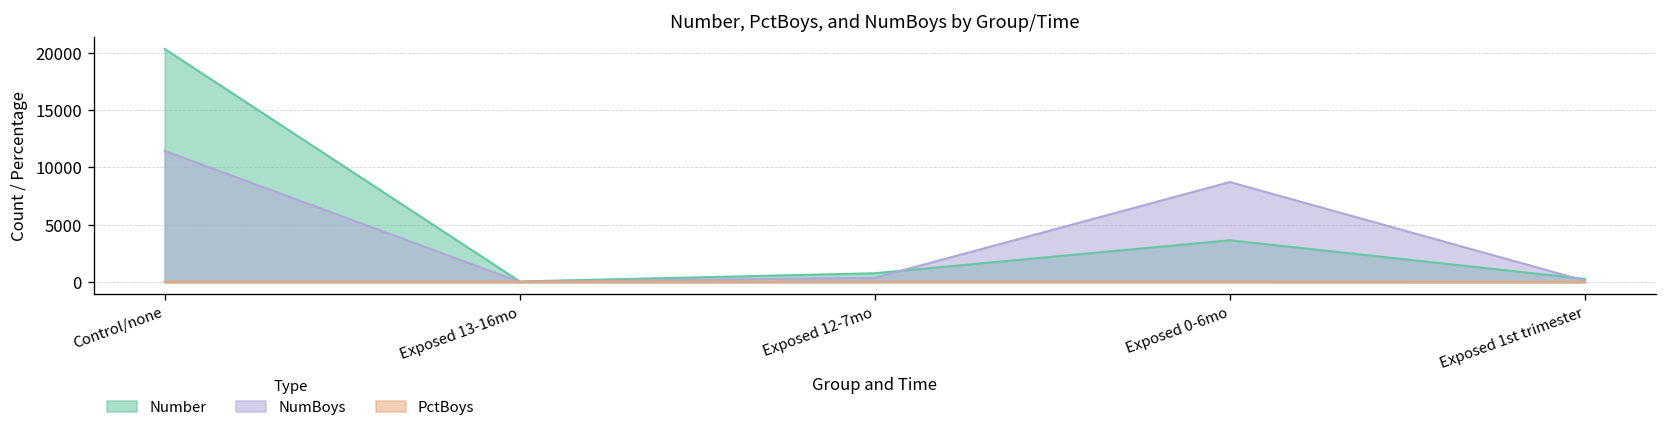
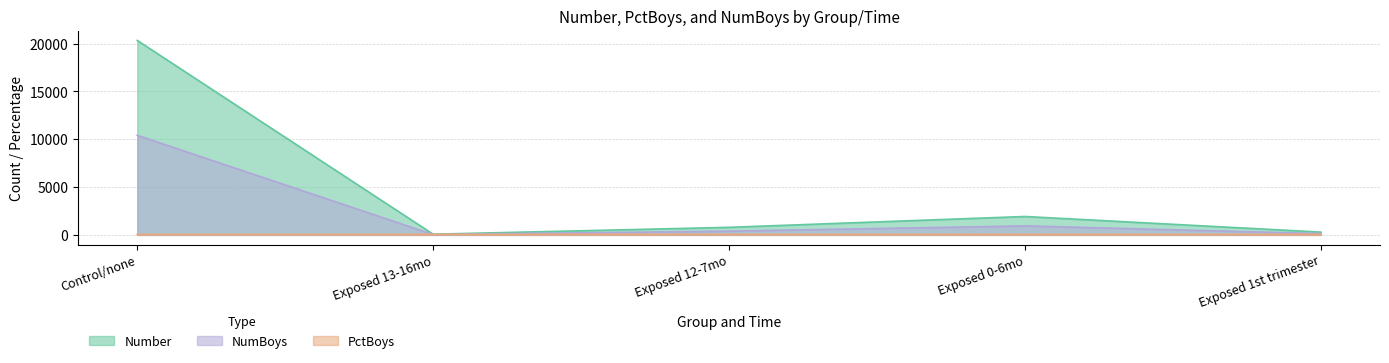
NumBoys, Control/none: 11000 -> 10000
Number, Exposed 0-6mo: 4000 -> 2000
NumBoys, Exposed 0-6mo: 9000 -> 1000
